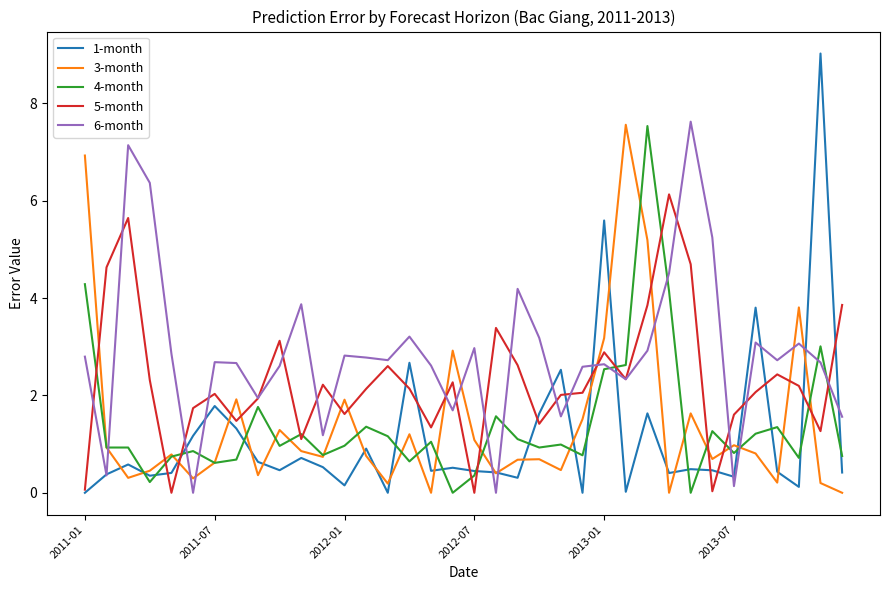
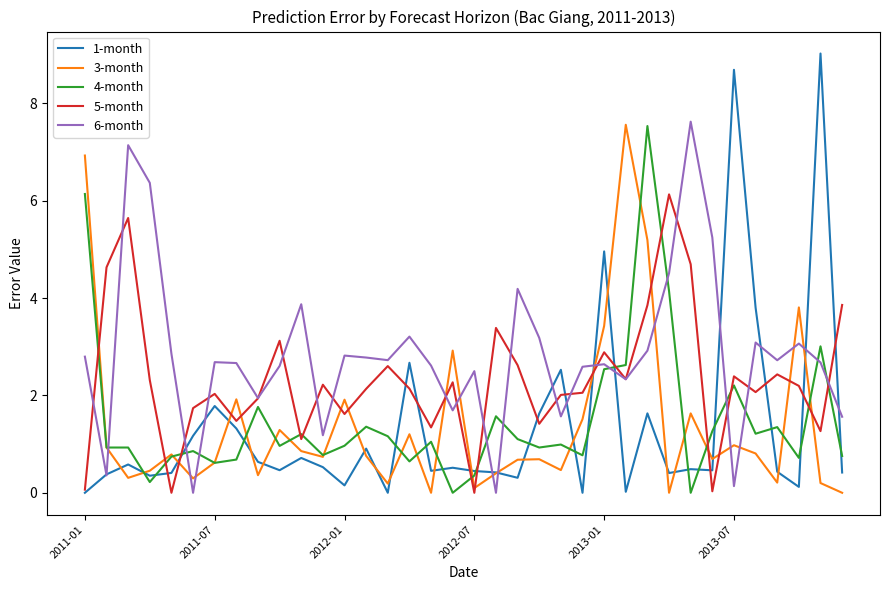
4-month, 2011-01: 4.3 -> 6.1
3-month, 2012-07: 1.1 -> 0.1
6-month, 2012-07: 3.0 -> 2.5
1-month, 2013-01: 5.6 -> 5.0
3-month, 2013-01: 3.2 -> 3.4
1-month, 2013-07: 0.3 -> 8.7
4-month, 2013-07: 0.8 -> 2.2
5-month, 2013-07: 1.6 -> 2.4
